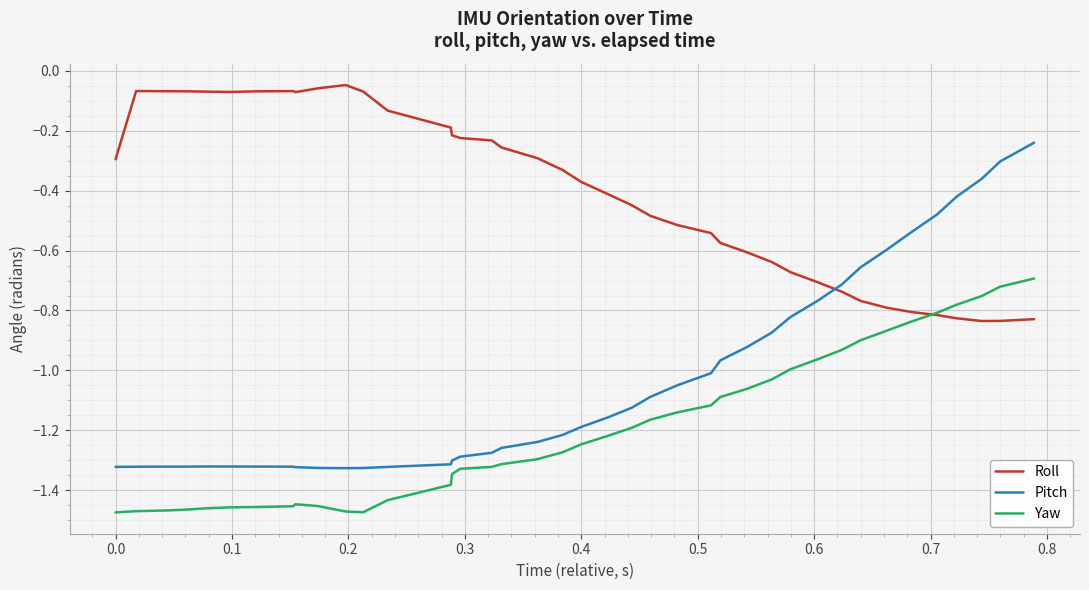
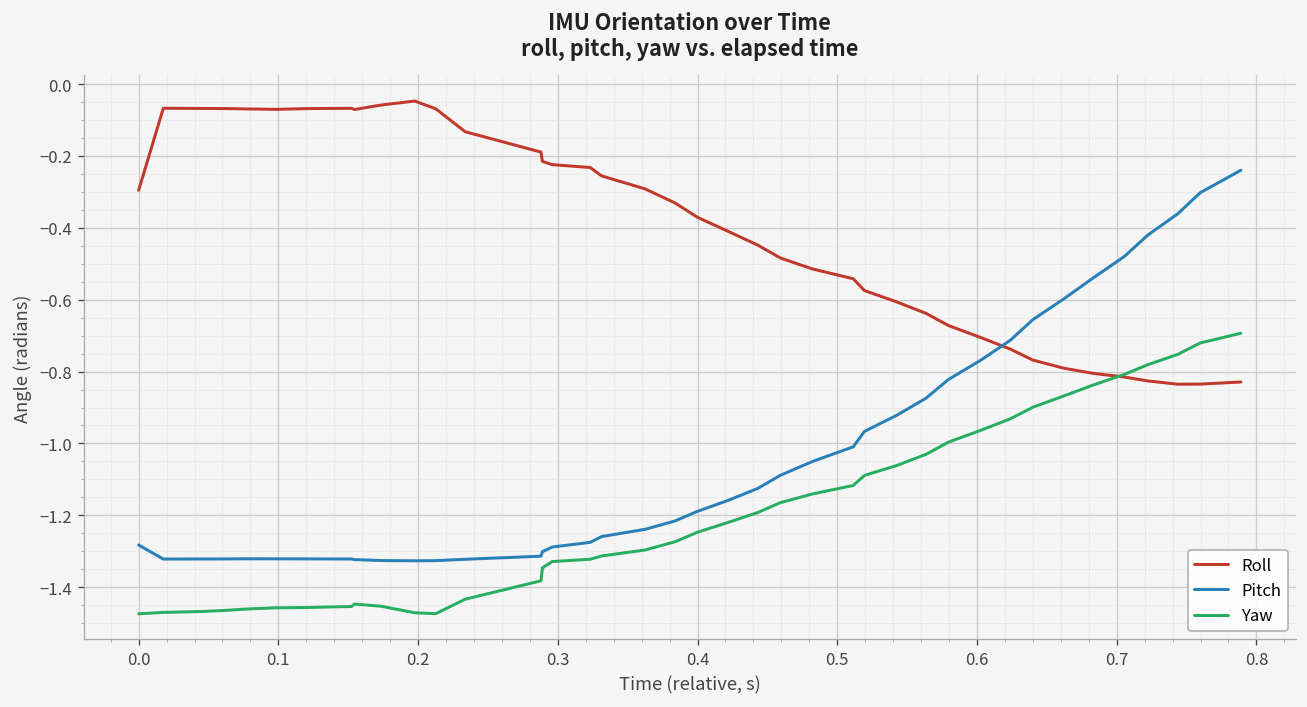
Pitch, 0.0: -1.32 -> -1.28
